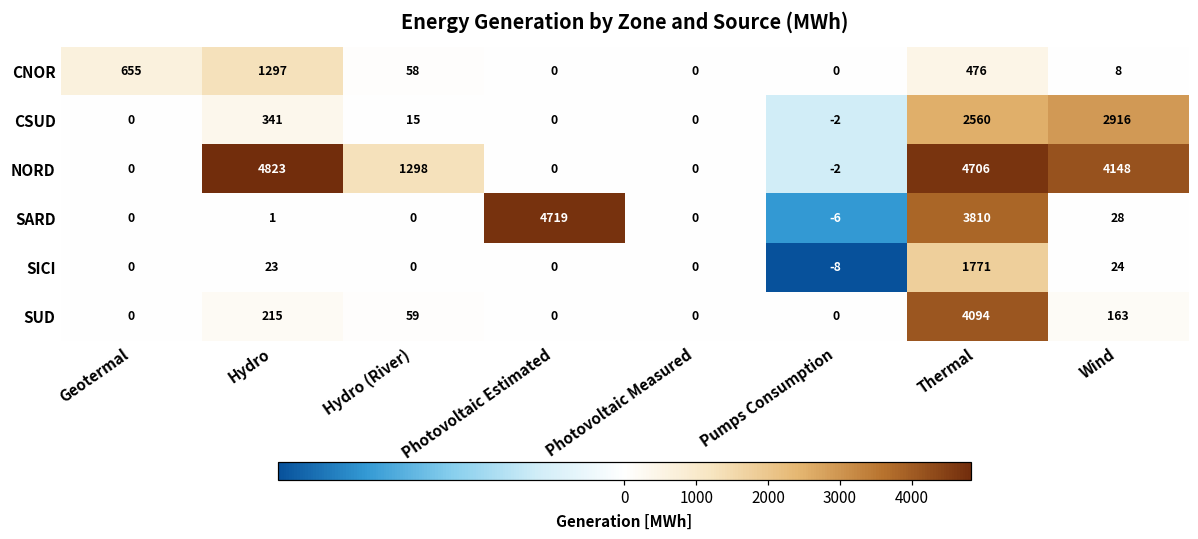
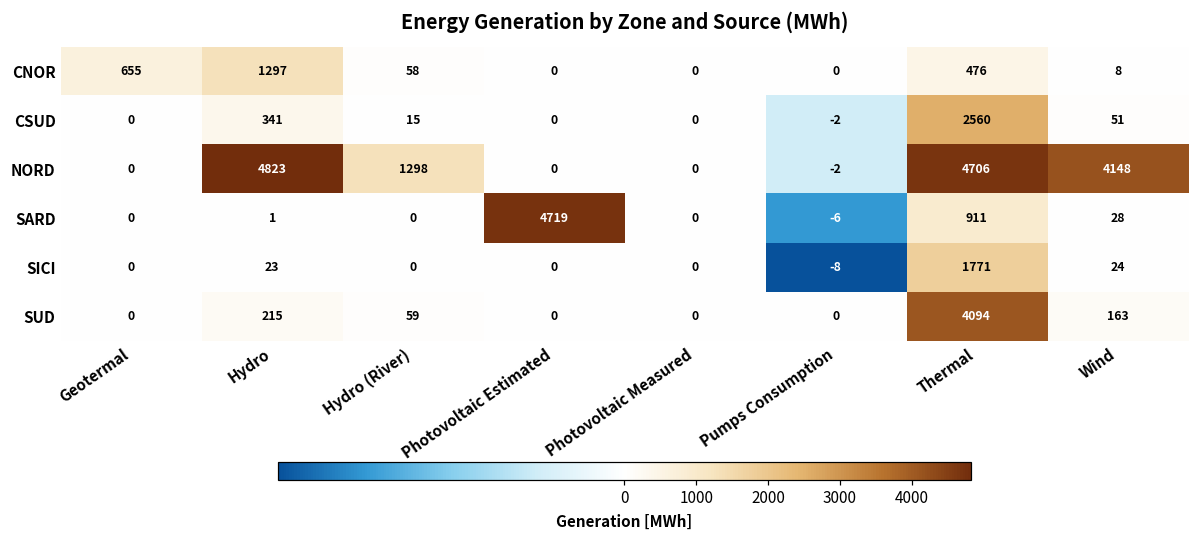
CSUD, Wind: 2916 -> 51
SARD, Thermal: 3810 -> 911
